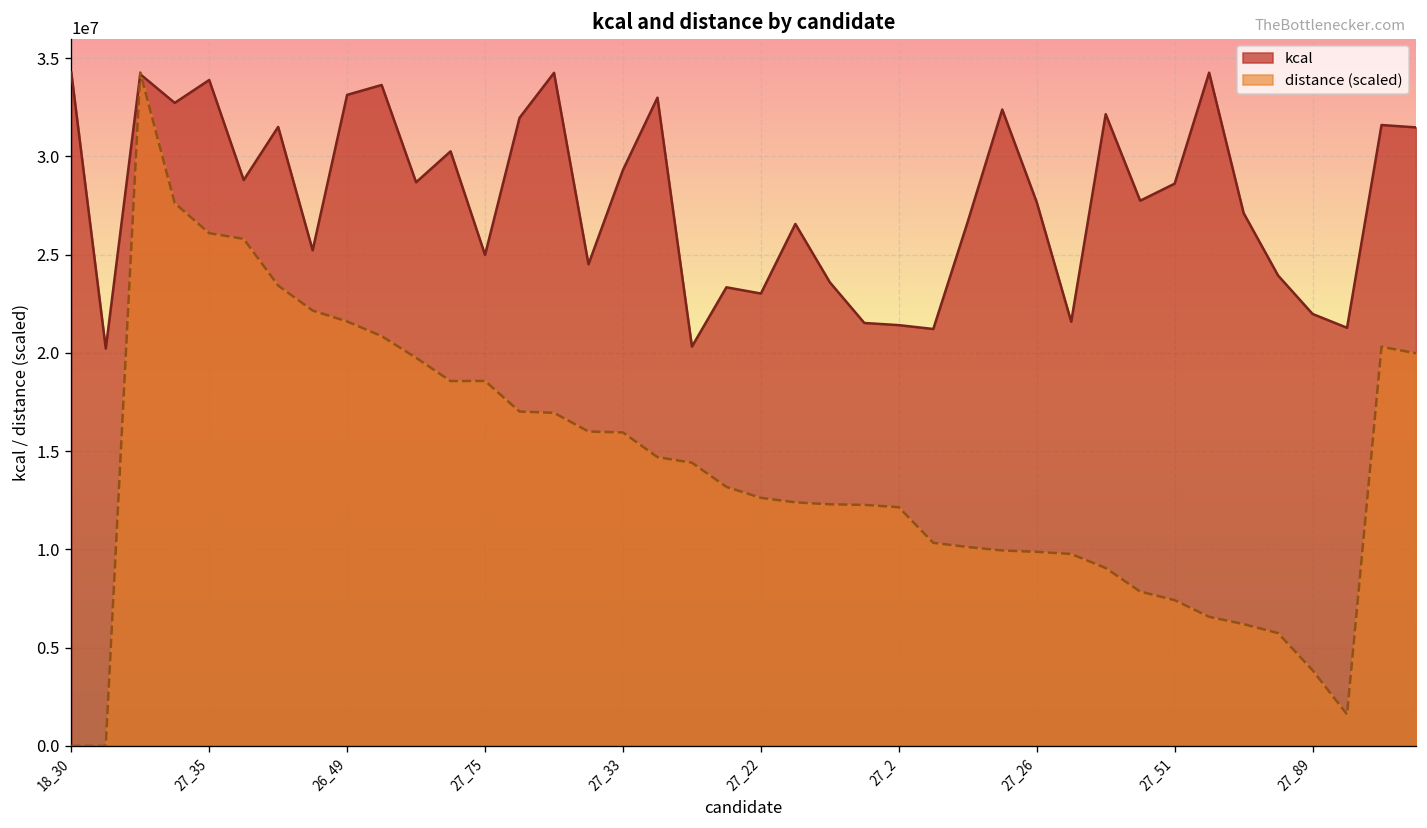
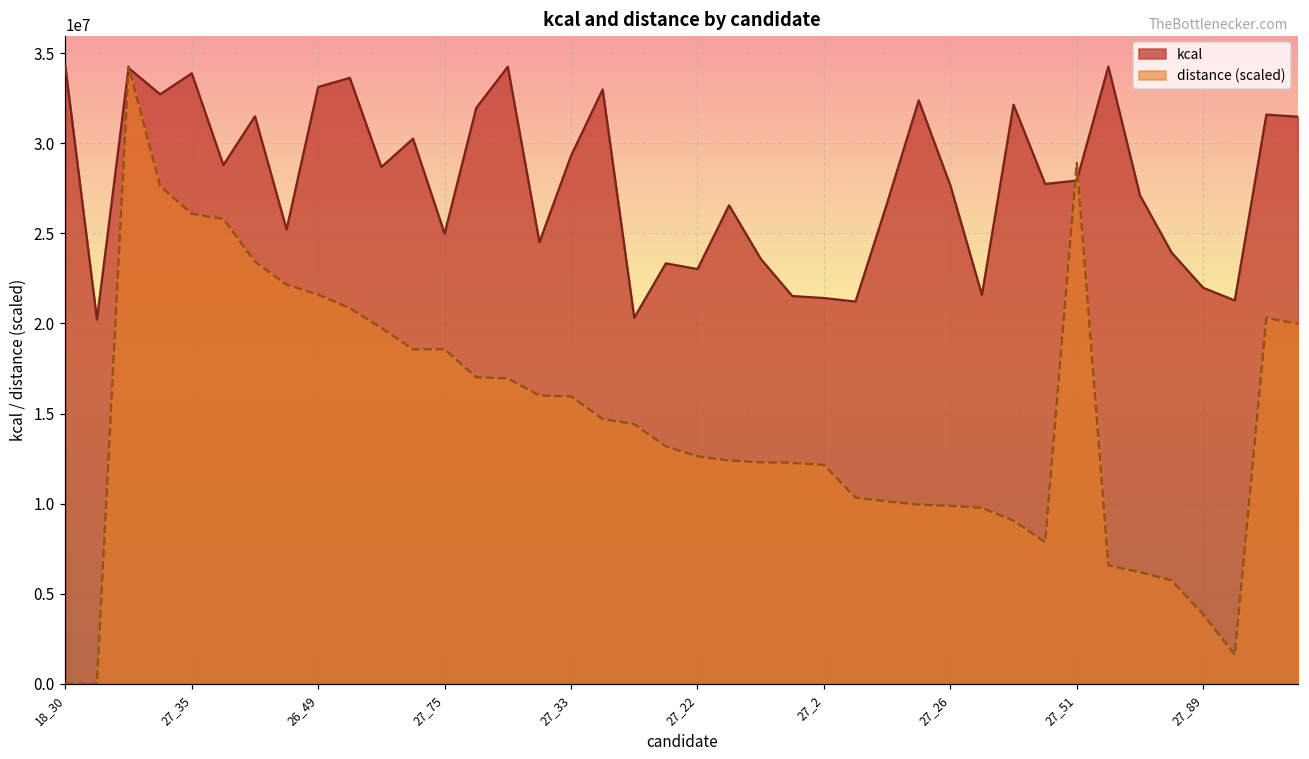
kcal, 27_51: 28600000 -> 27900000
distance (scaled), 27_51: 7400000 -> 28900000
